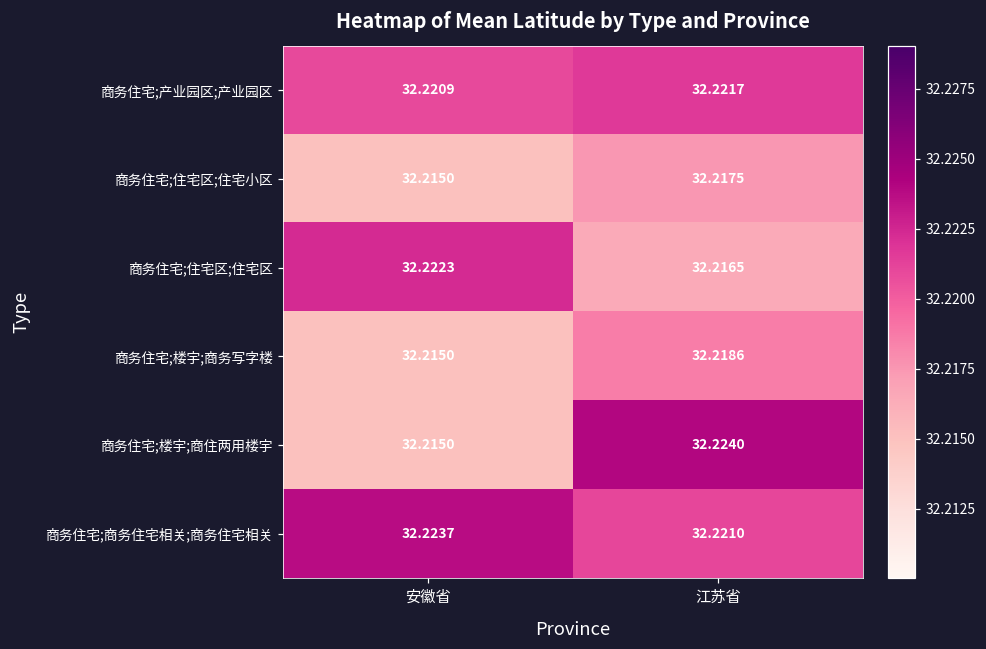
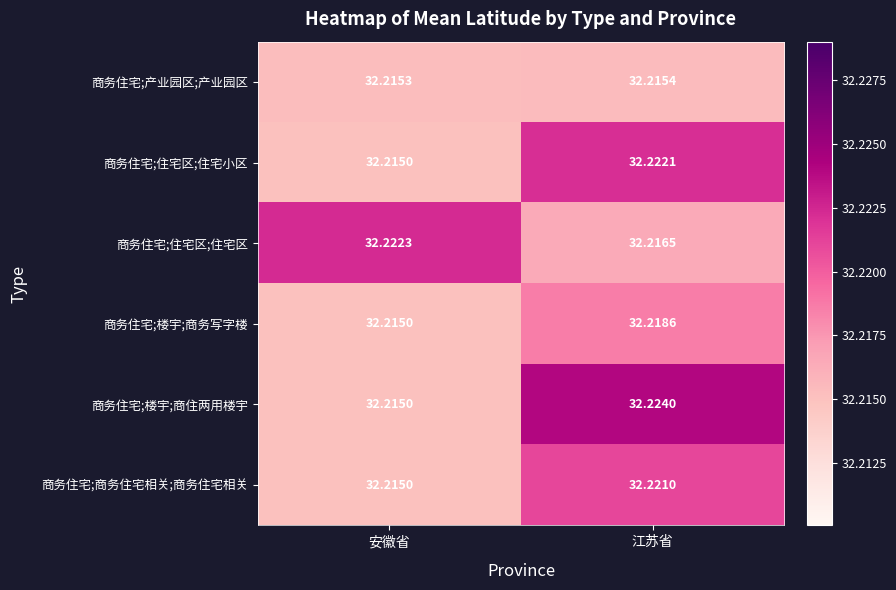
商务住宅;产业园区;产业园区, 安徽省: 32.2209 -> 32.2153
商务住宅;产业园区;产业园区, 江苏省: 32.2217 -> 32.2154
商务住宅;住宅区;住宅小区, 江苏省: 32.2175 -> 32.2221
商务住宅;商务住宅相关;商务住宅相关, 安徽省: 32.2237 -> 32.2150
